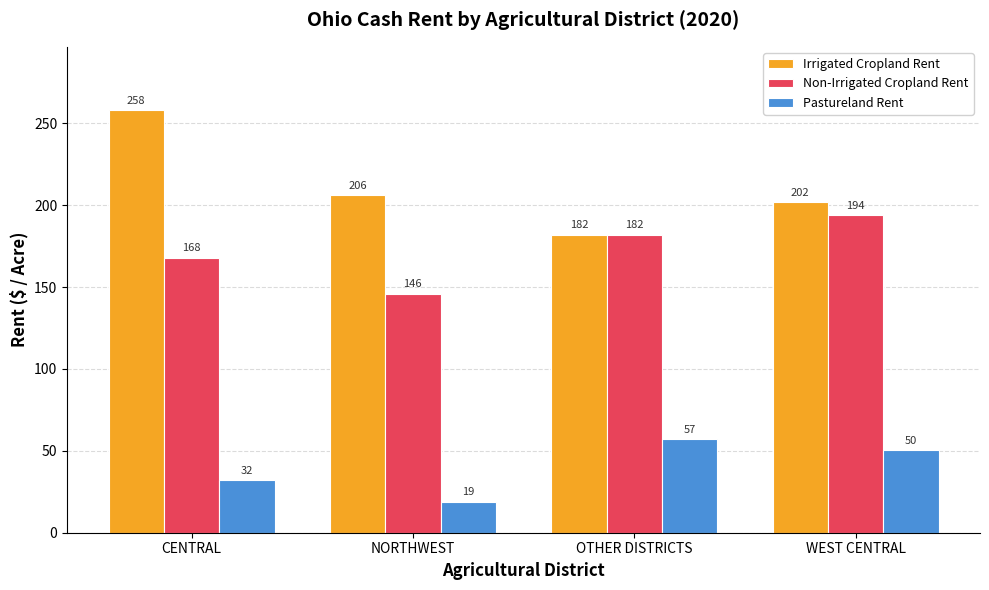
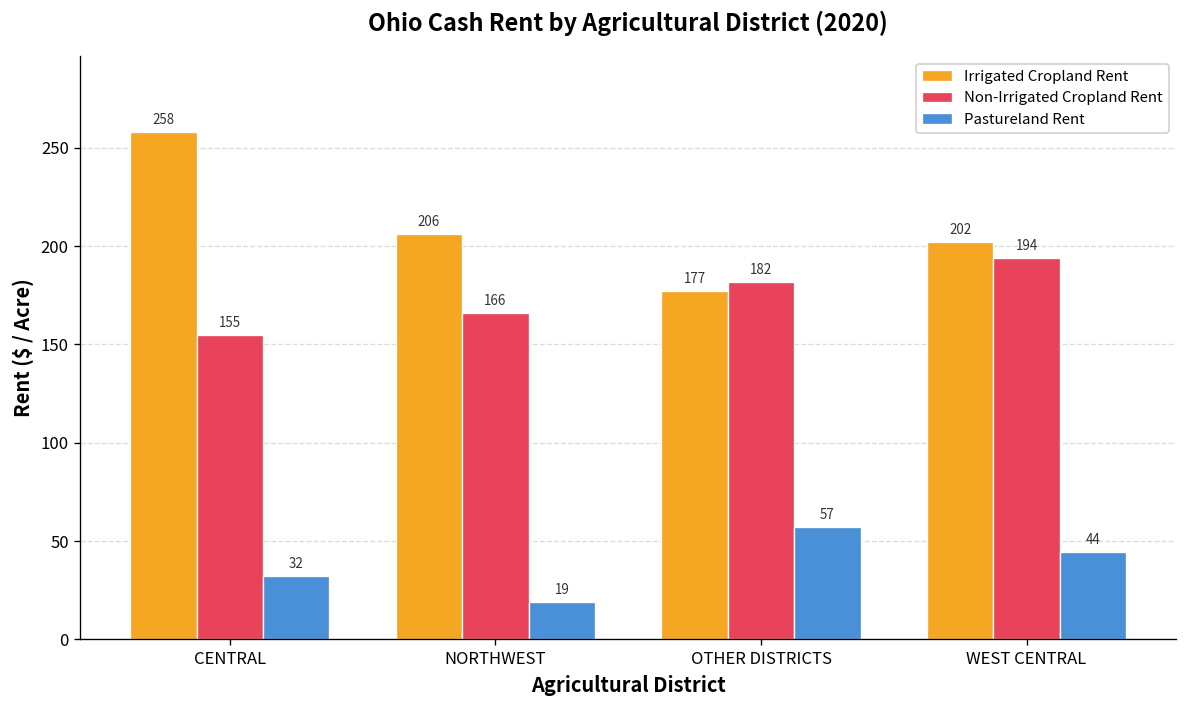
Non-Irrigated Cropland Rent, CENTRAL: 168 -> 155
Non-Irrigated Cropland Rent, NORTHWEST: 146 -> 166
Irrigated Cropland Rent, OTHER DISTRICTS: 182 -> 177
Pastureland Rent, WEST CENTRAL: 50 -> 44
